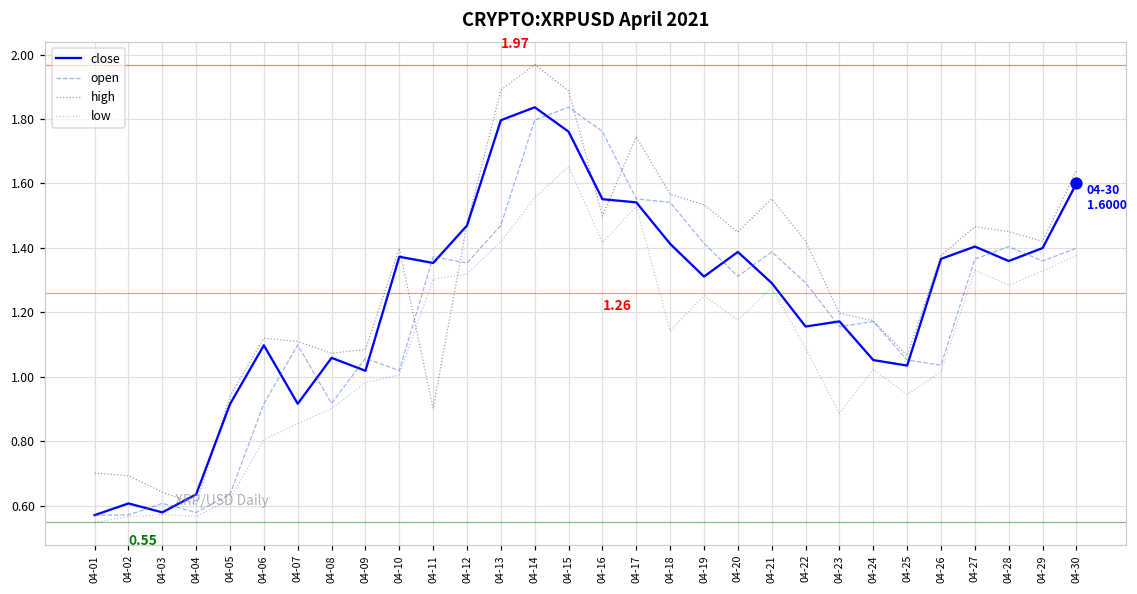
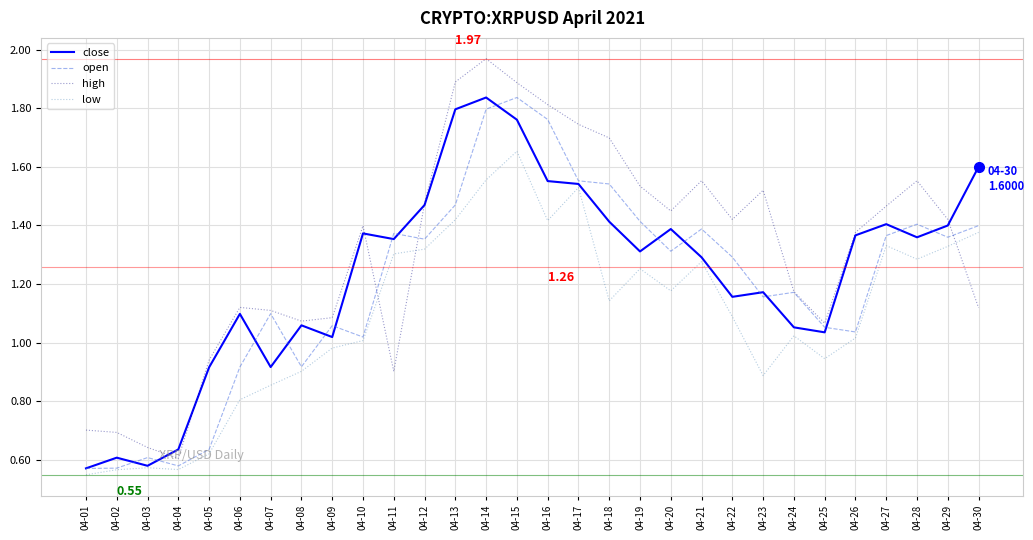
high, 04-16: 1.50 -> 1.81
high, 04-18: 1.57 -> 1.70
high, 04-23: 1.20 -> 1.52
high, 04-28: 1.45 -> 1.55
high, 04-30: 1.64 -> 1.12
